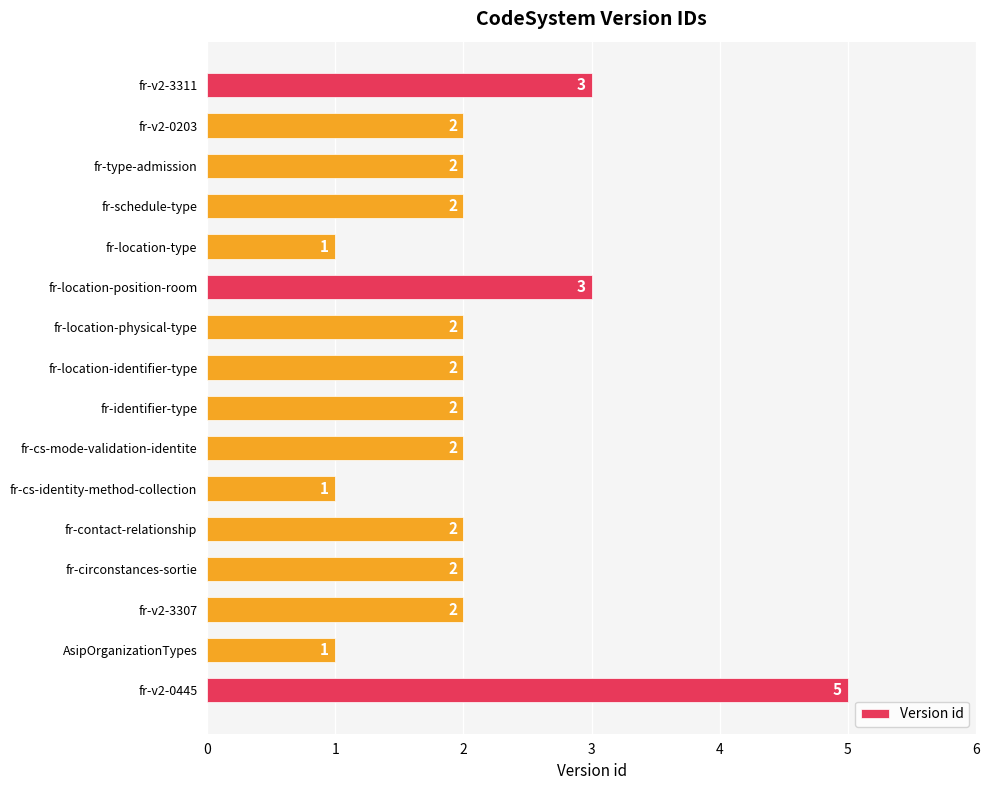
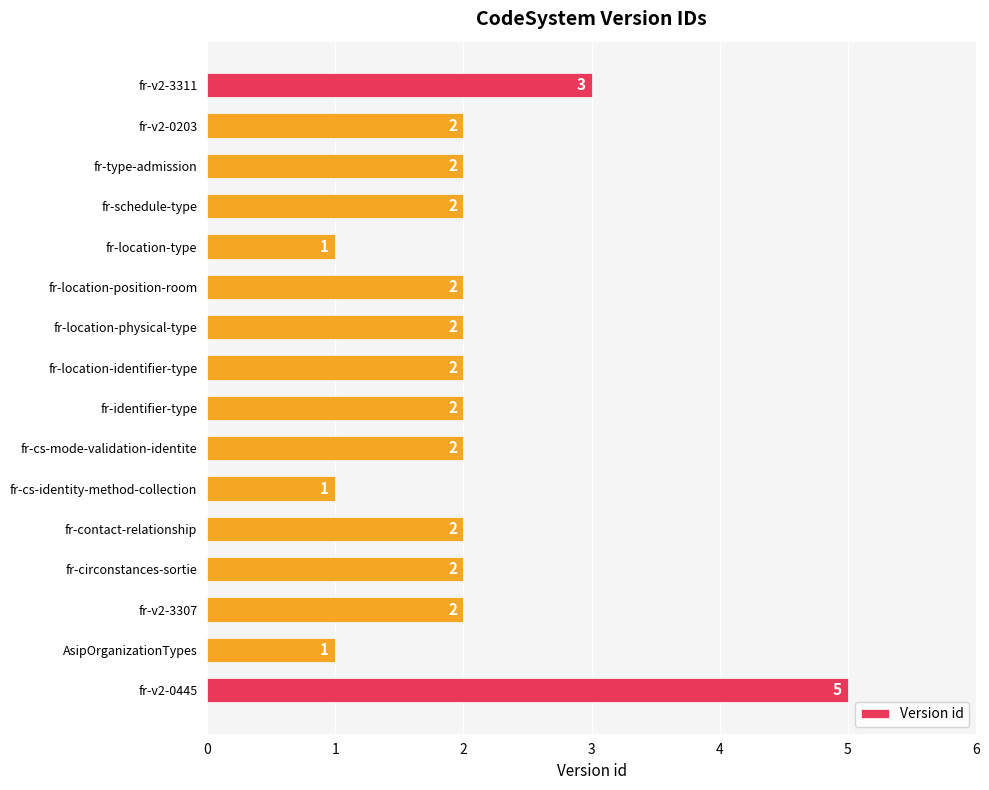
fr-location-position-room: 3 -> 2
